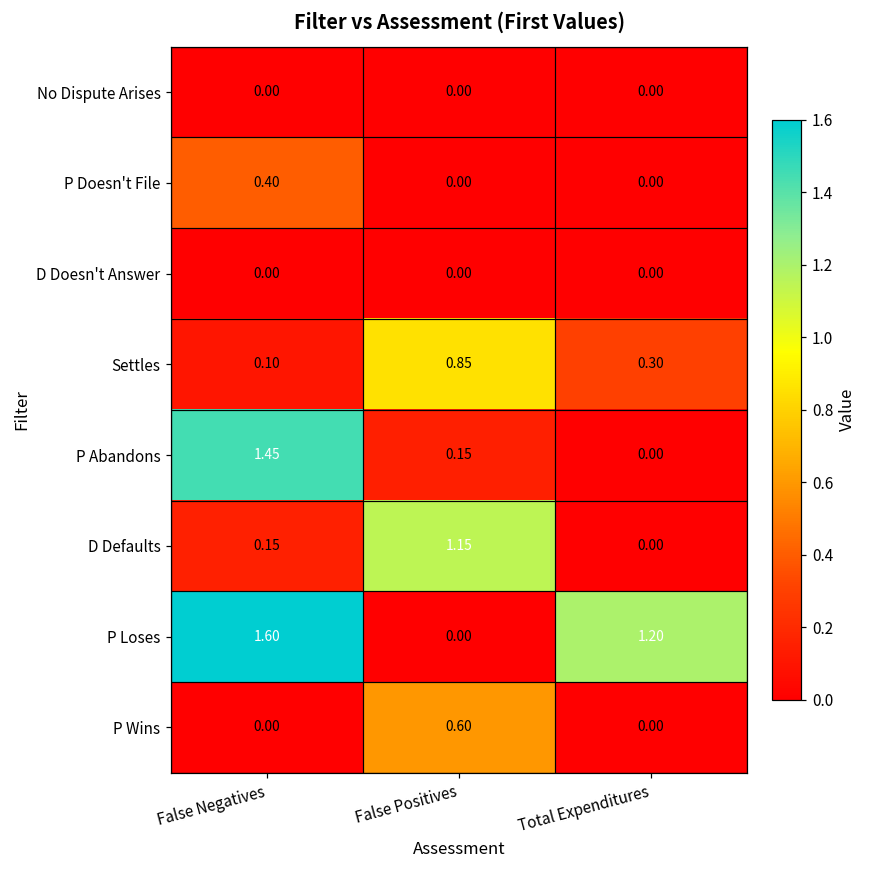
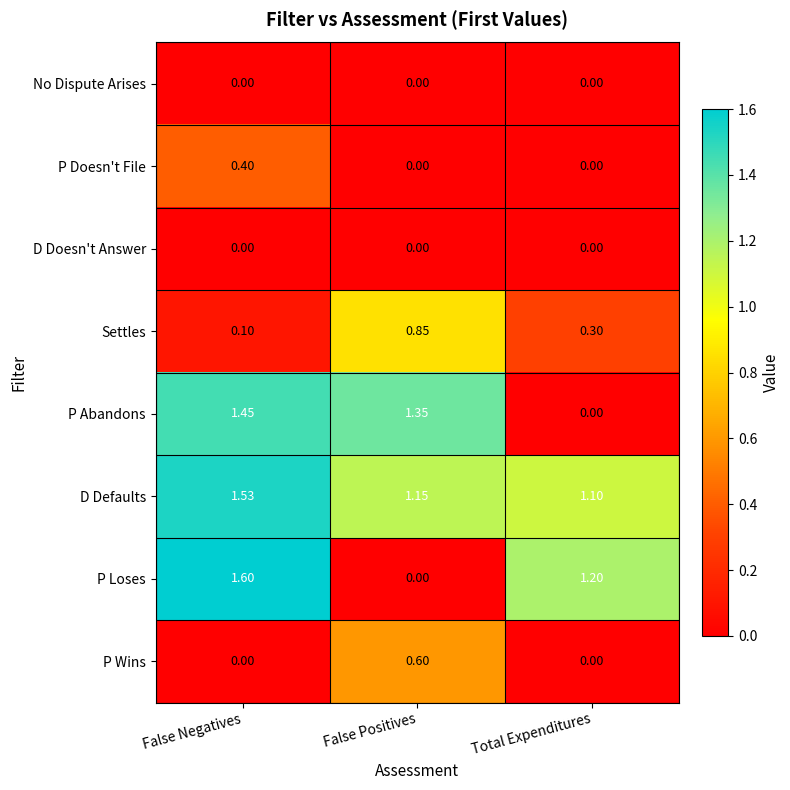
P Abandons, False Positives: 0.15 -> 1.35
D Defaults, False Negatives: 0.15 -> 1.53
D Defaults, Total Expenditures: 0.00 -> 1.10
